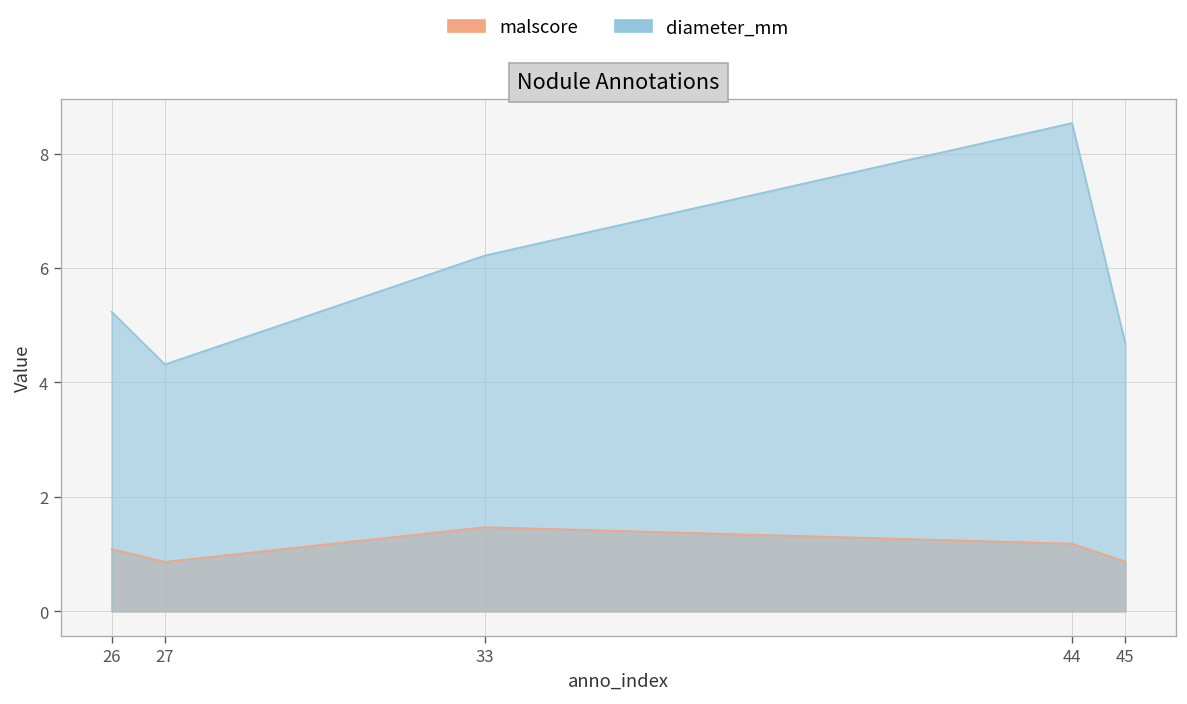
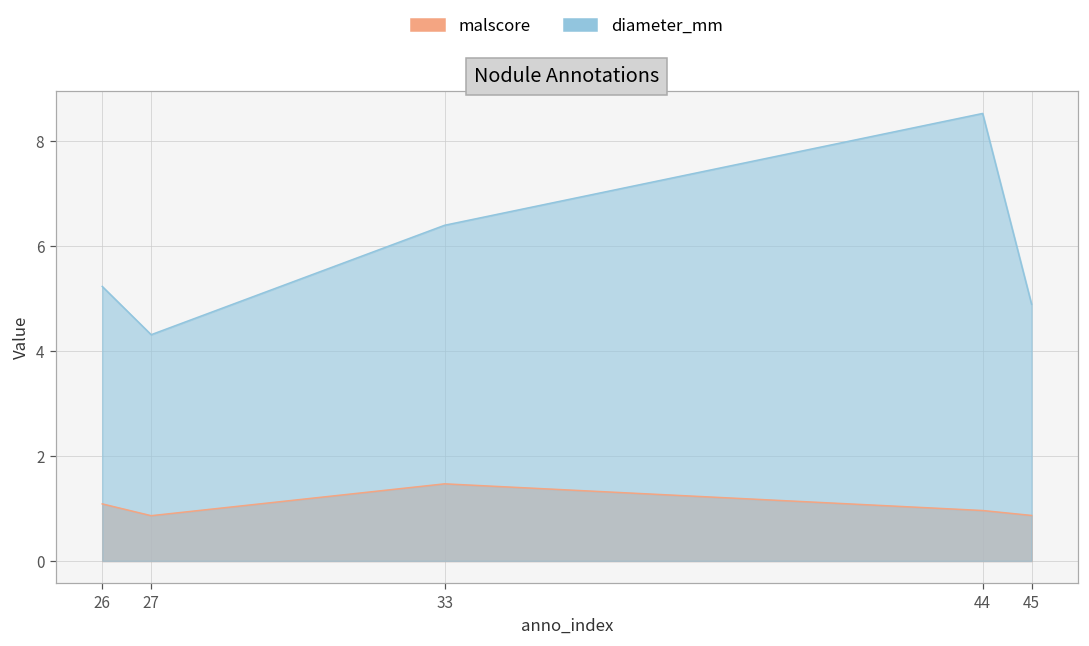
diameter_mm, 33: 6.2 -> 6.4
malscore, 44: 1.2 -> 1.0
diameter_mm, 45: 4.7 -> 4.9
